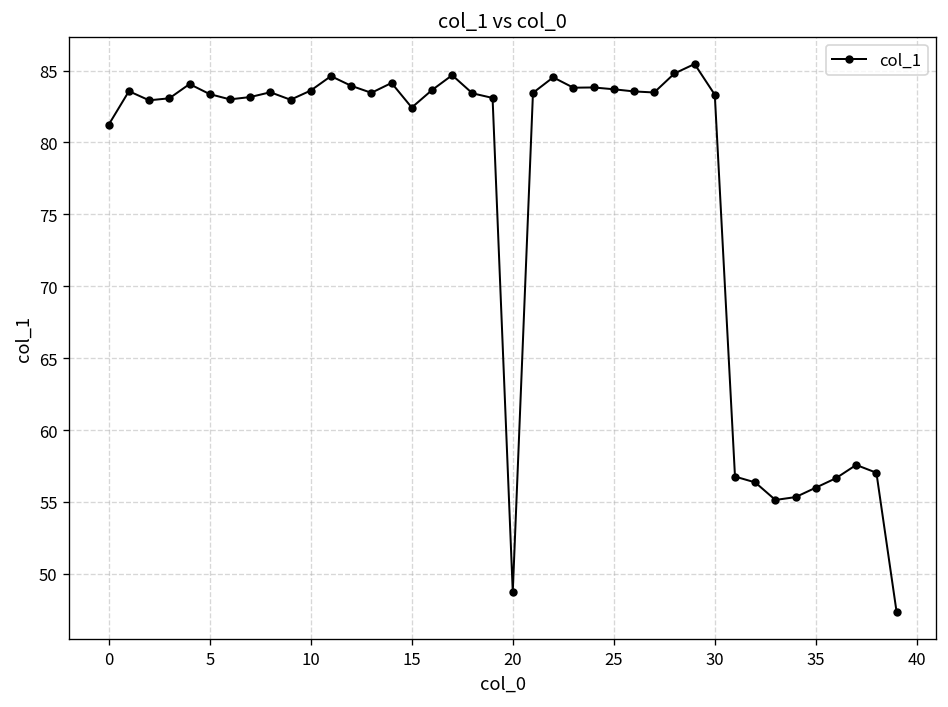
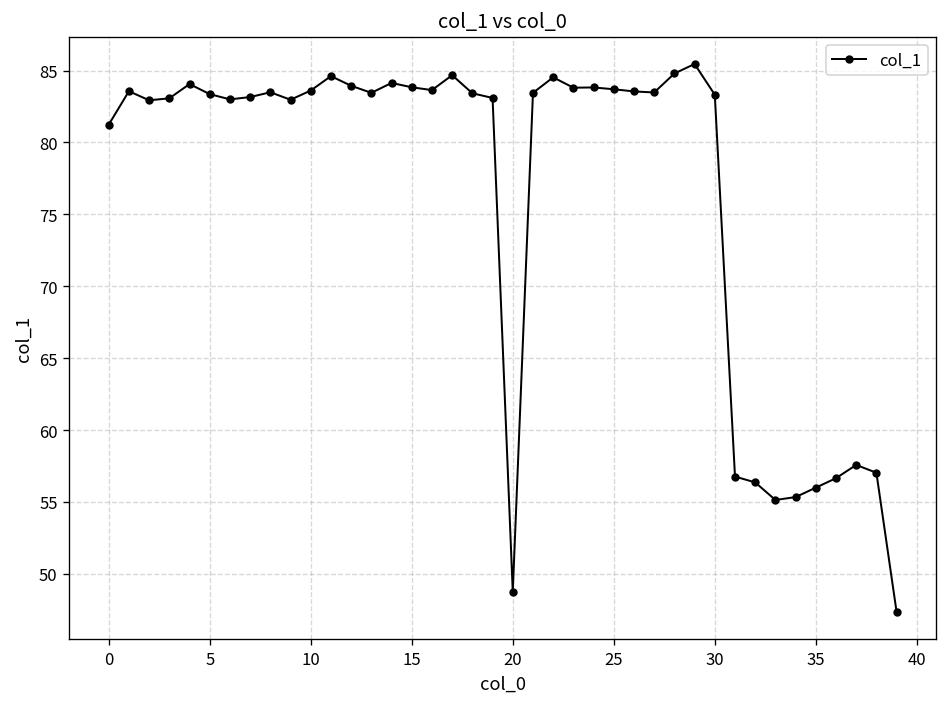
15: 82.4 -> 83.8
